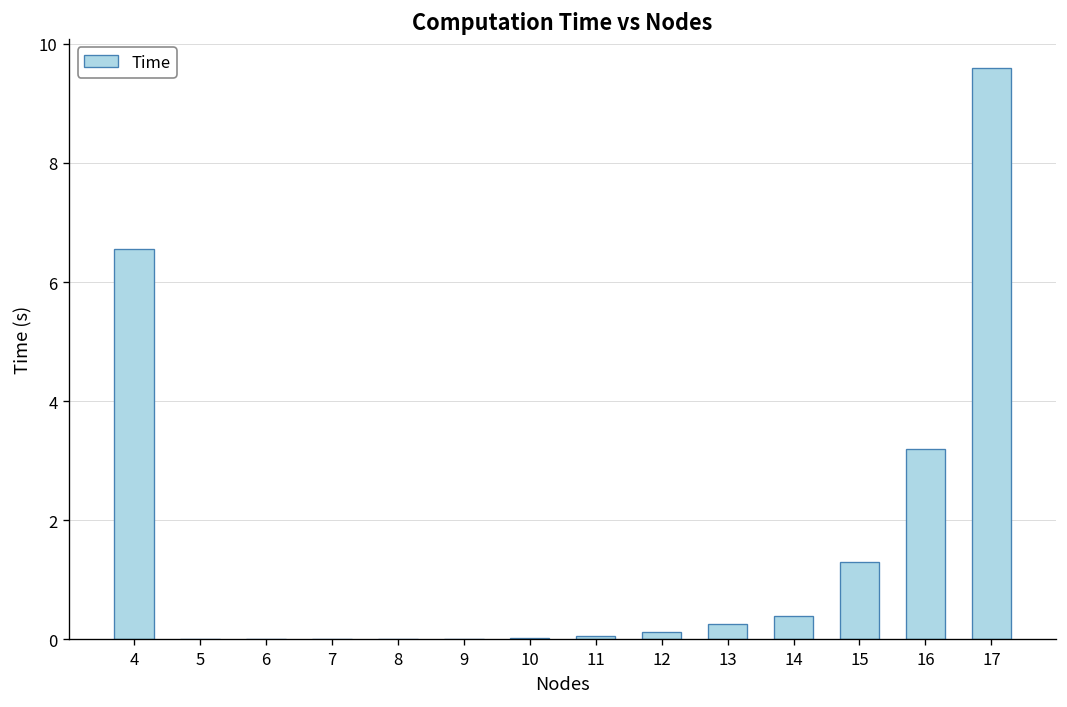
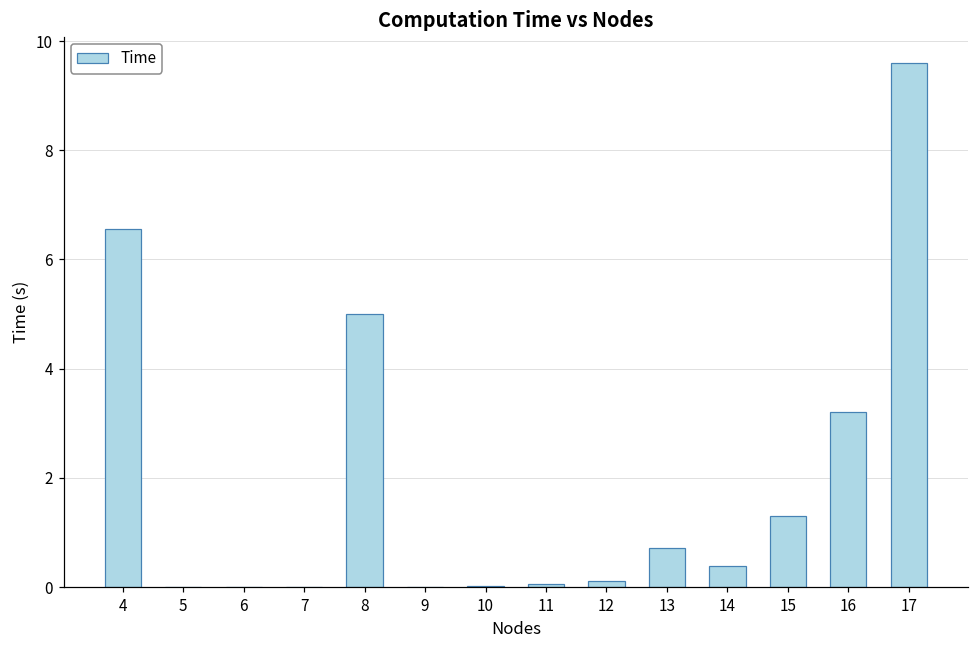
8: 0.0 -> 5.0
13: 0.3 -> 0.7
